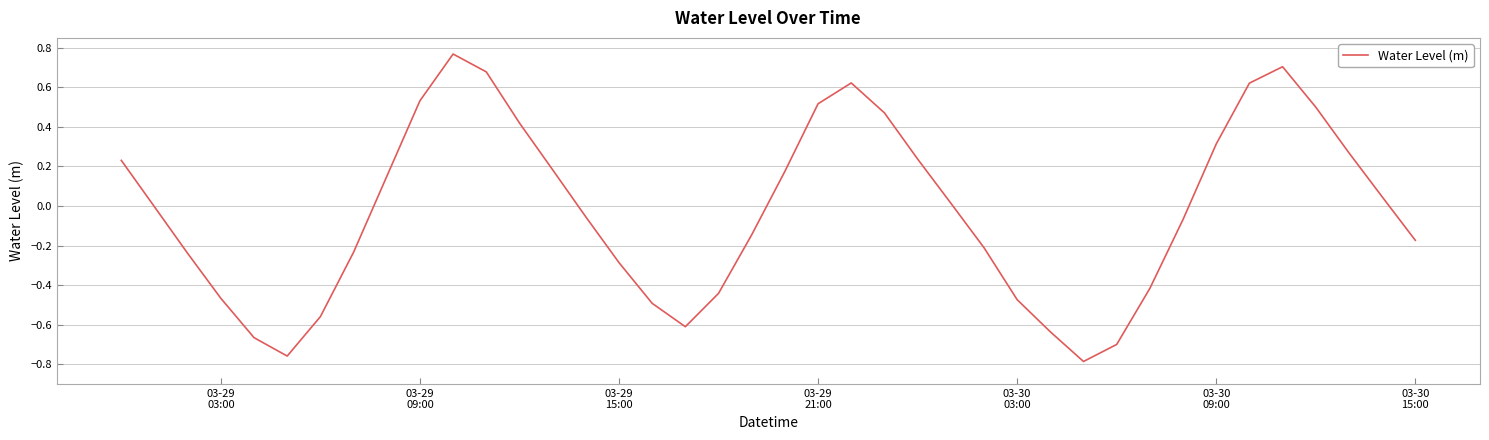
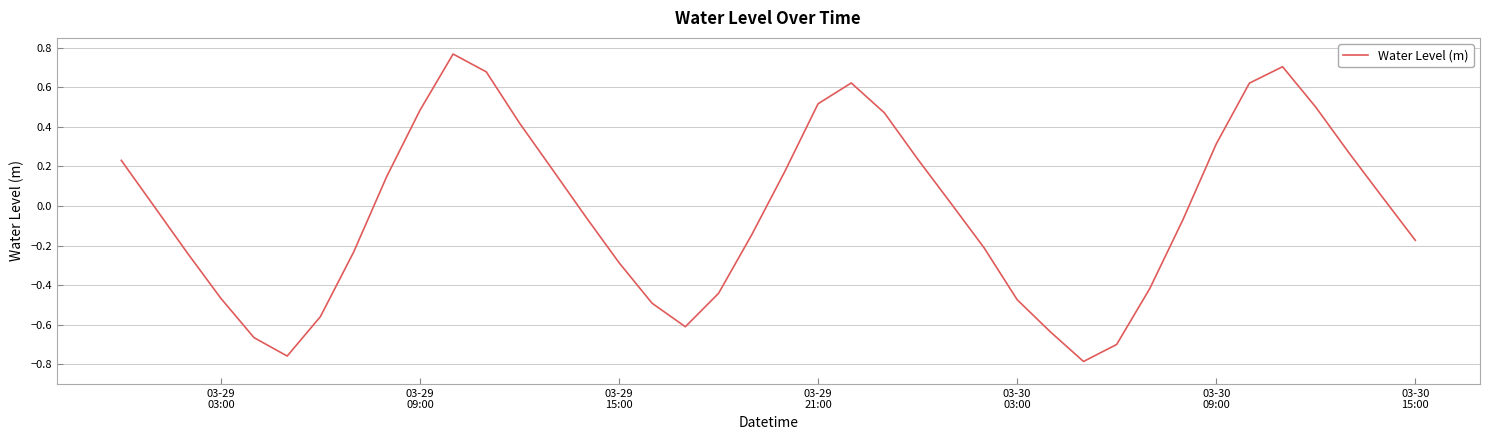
03-29 09:00: 0.53 -> 0.48
